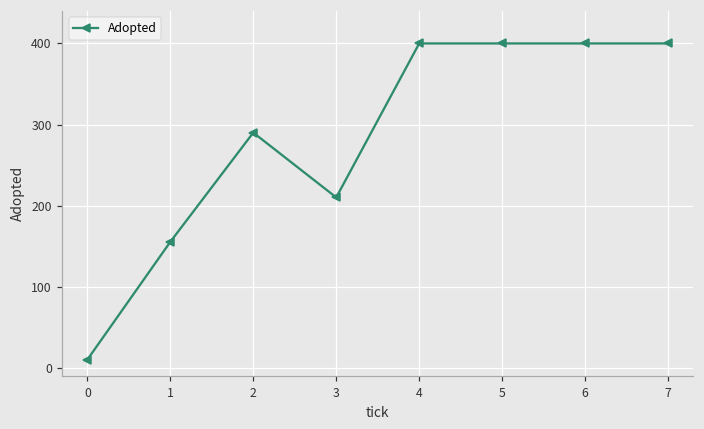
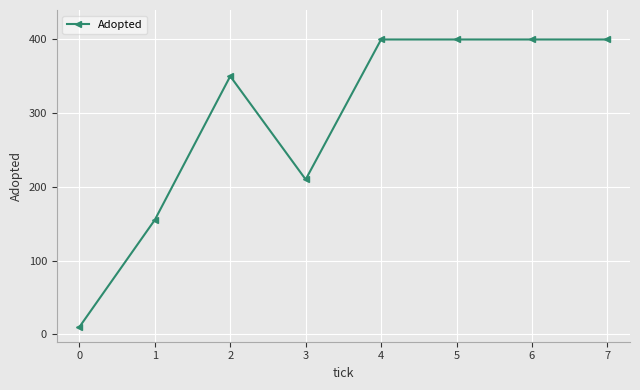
2: 290 -> 350
